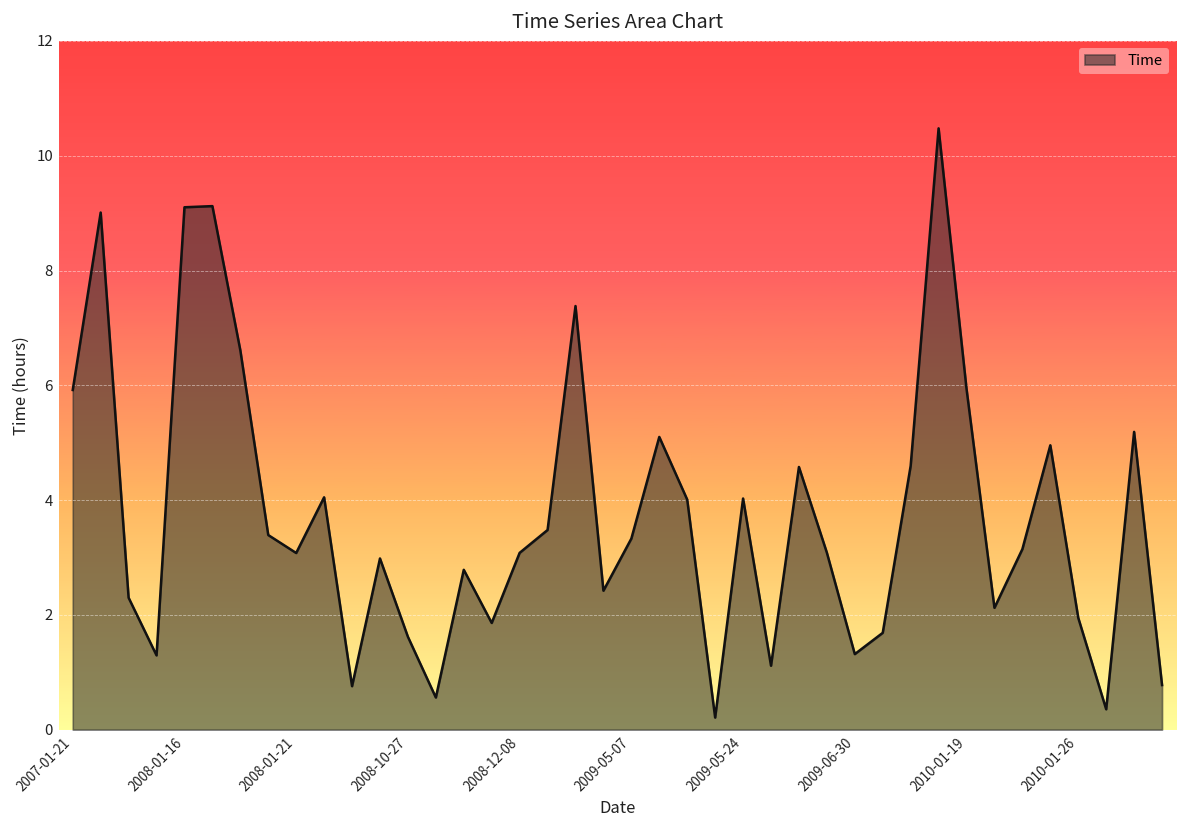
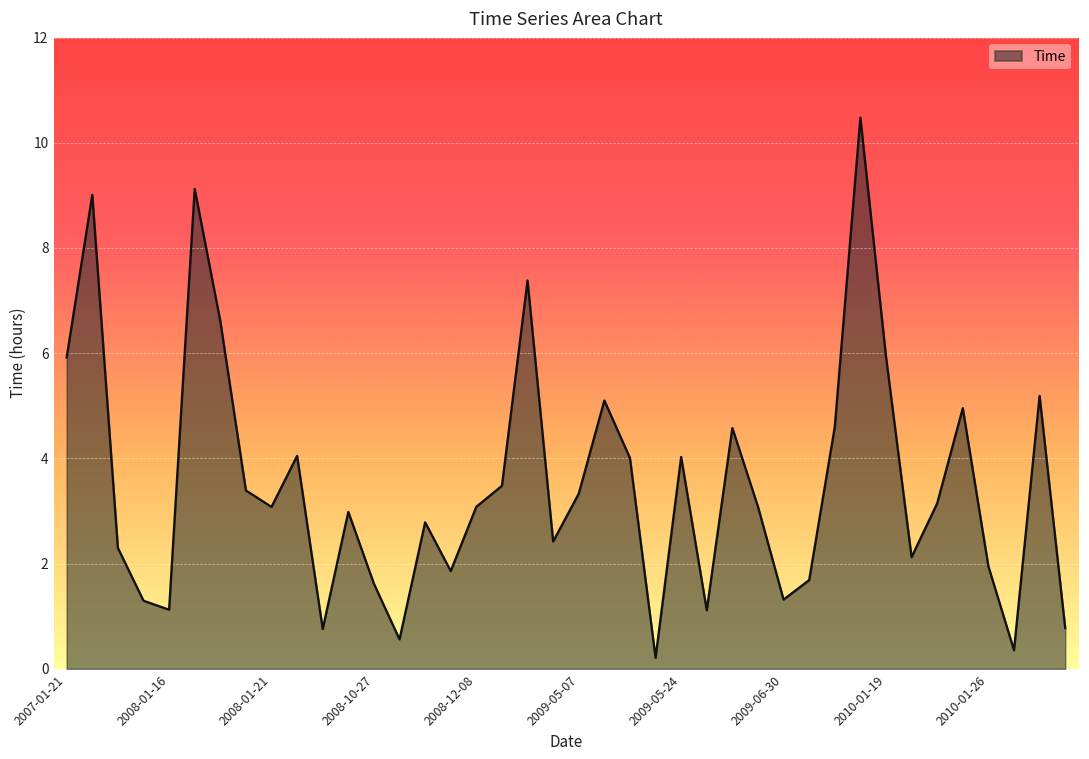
2008-01-16: 9.1 -> 1.1
